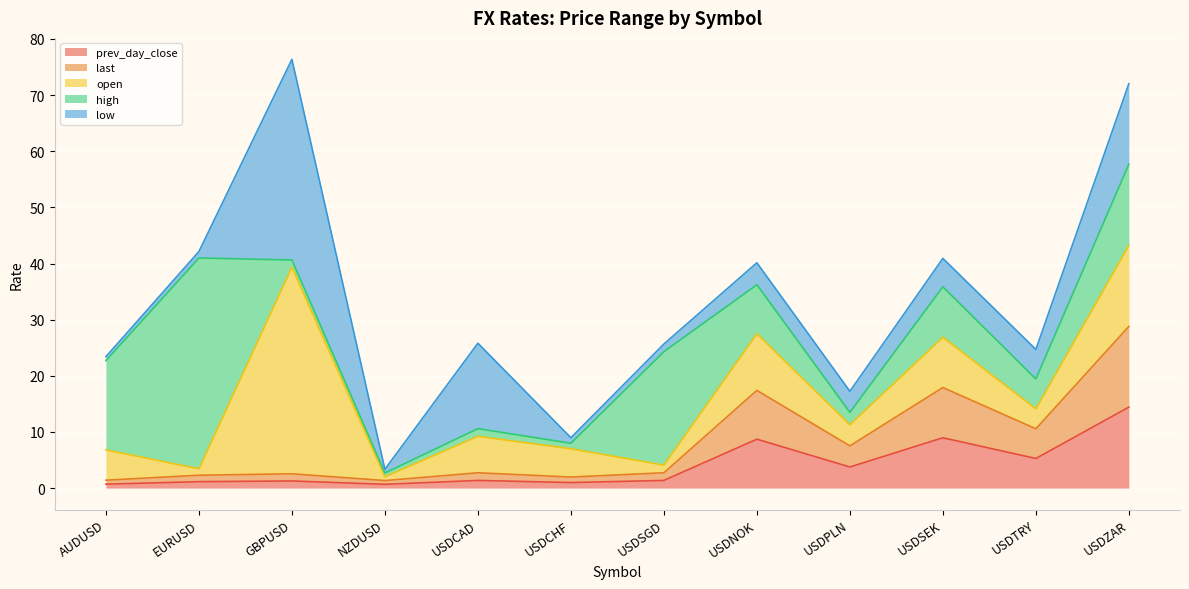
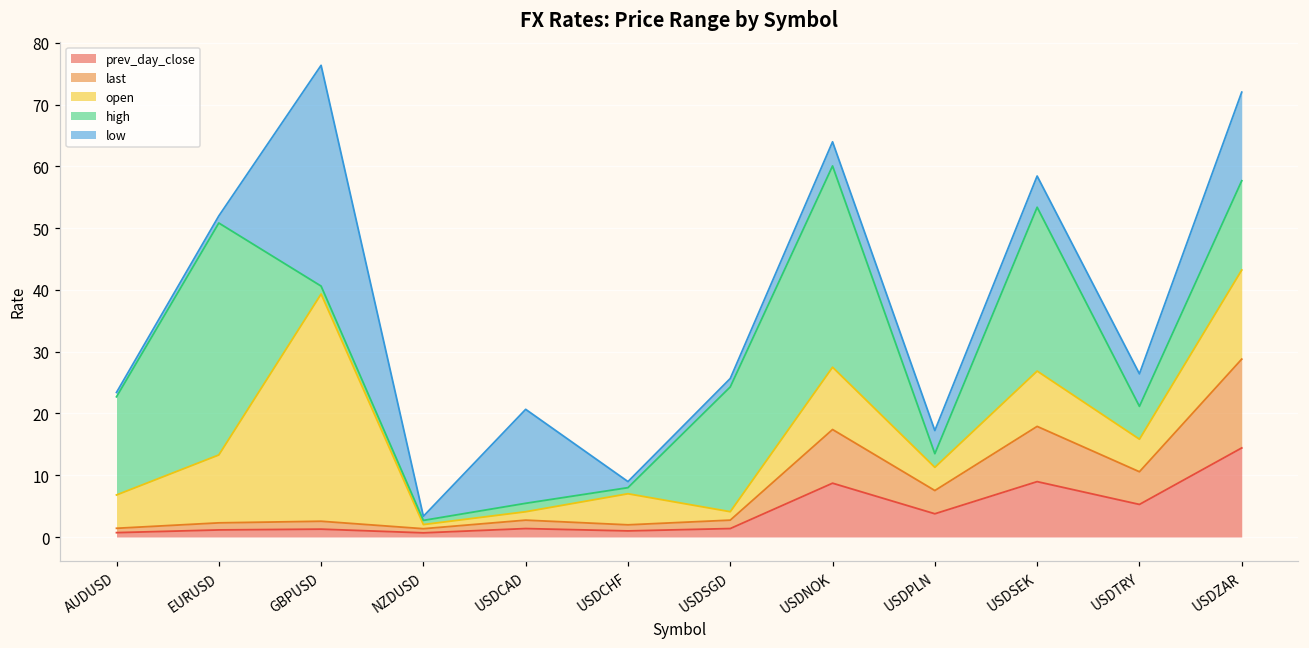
open, EURUSD: 1 -> 11
open, USDCAD: 6 -> 1
high, USDNOK: 9 -> 33
high, USDSEK: 9 -> 27
open, USDTRY: 4 -> 5
